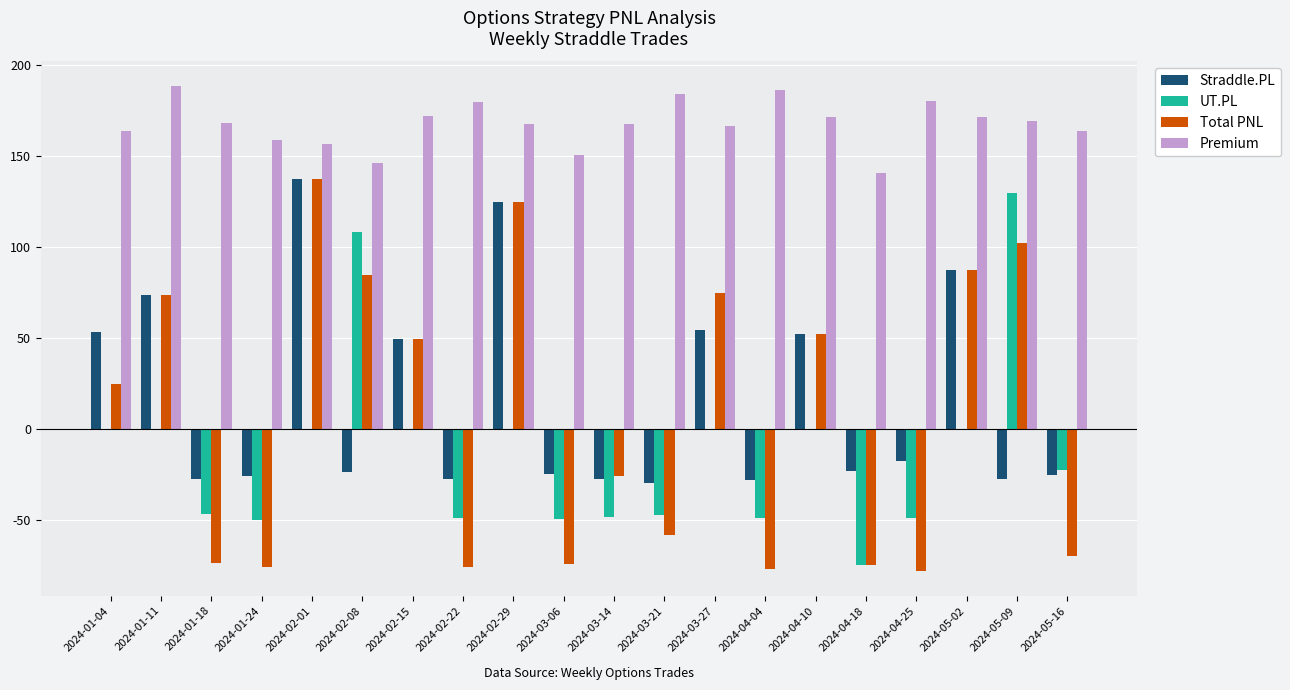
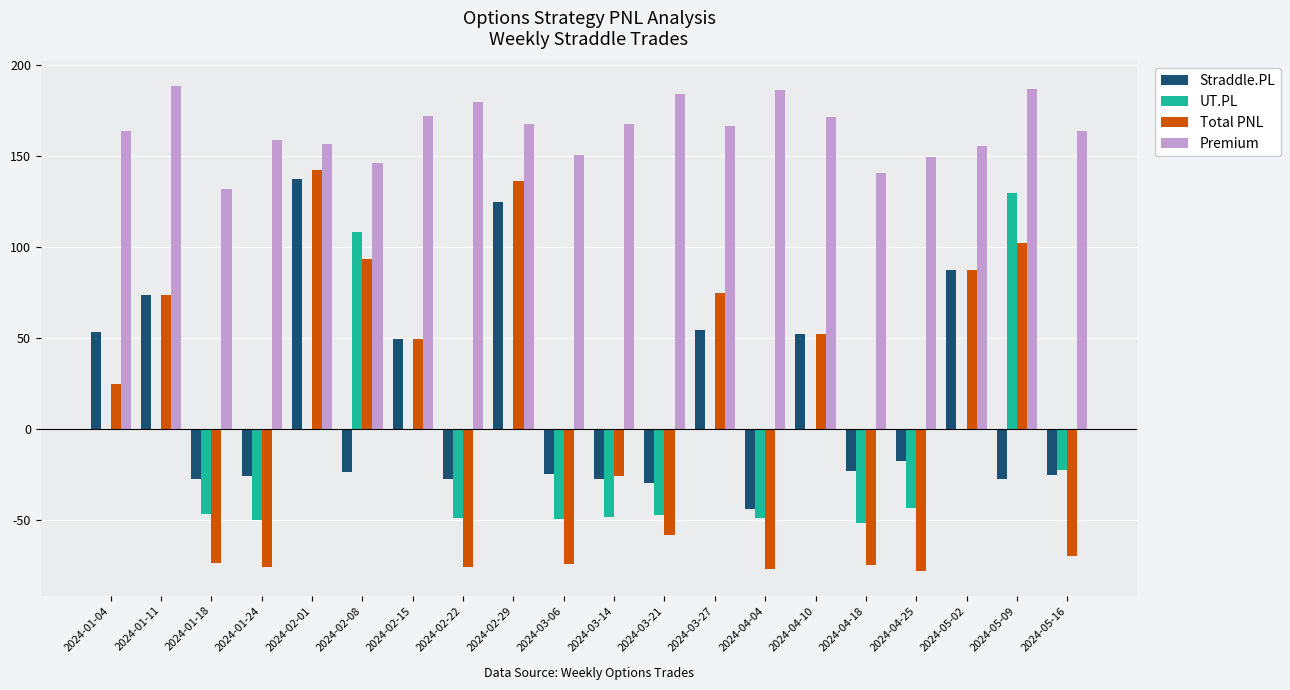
Premium, 2024-01-18: 168 -> 132
Total PNL, 2024-02-01: 137 -> 142
Total PNL, 2024-02-08: 85 -> 94
Total PNL, 2024-02-29: 125 -> 136
Straddle.PL, 2024-04-04: -28 -> -44
UT.PL, 2024-04-18: -75 -> -52
UT.PL, 2024-04-25: -49 -> -44
Premium, 2024-04-25: 180 -> 150
Premium, 2024-05-02: 172 -> 156
Premium, 2024-05-09: 169 -> 187
